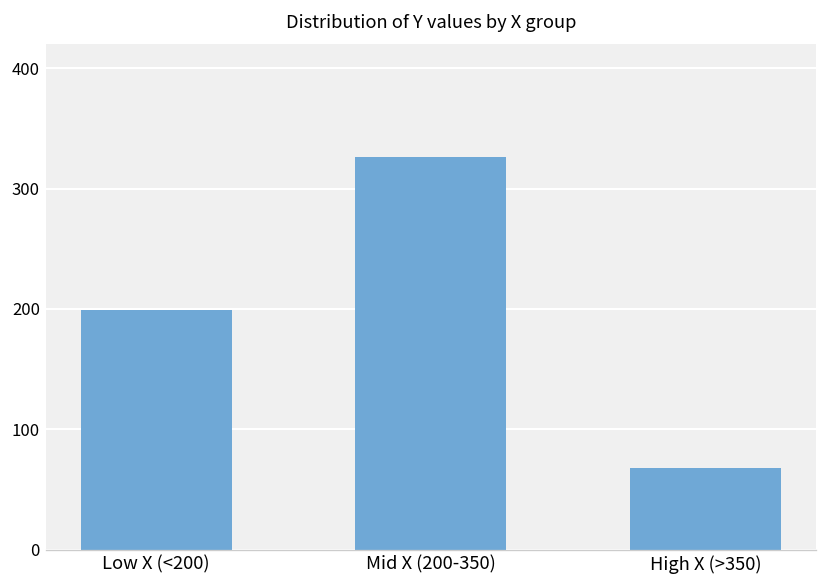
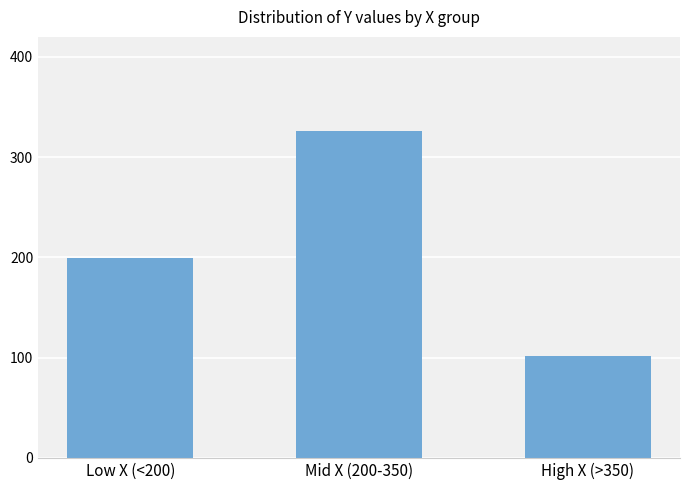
High X (>350): 68 -> 102
